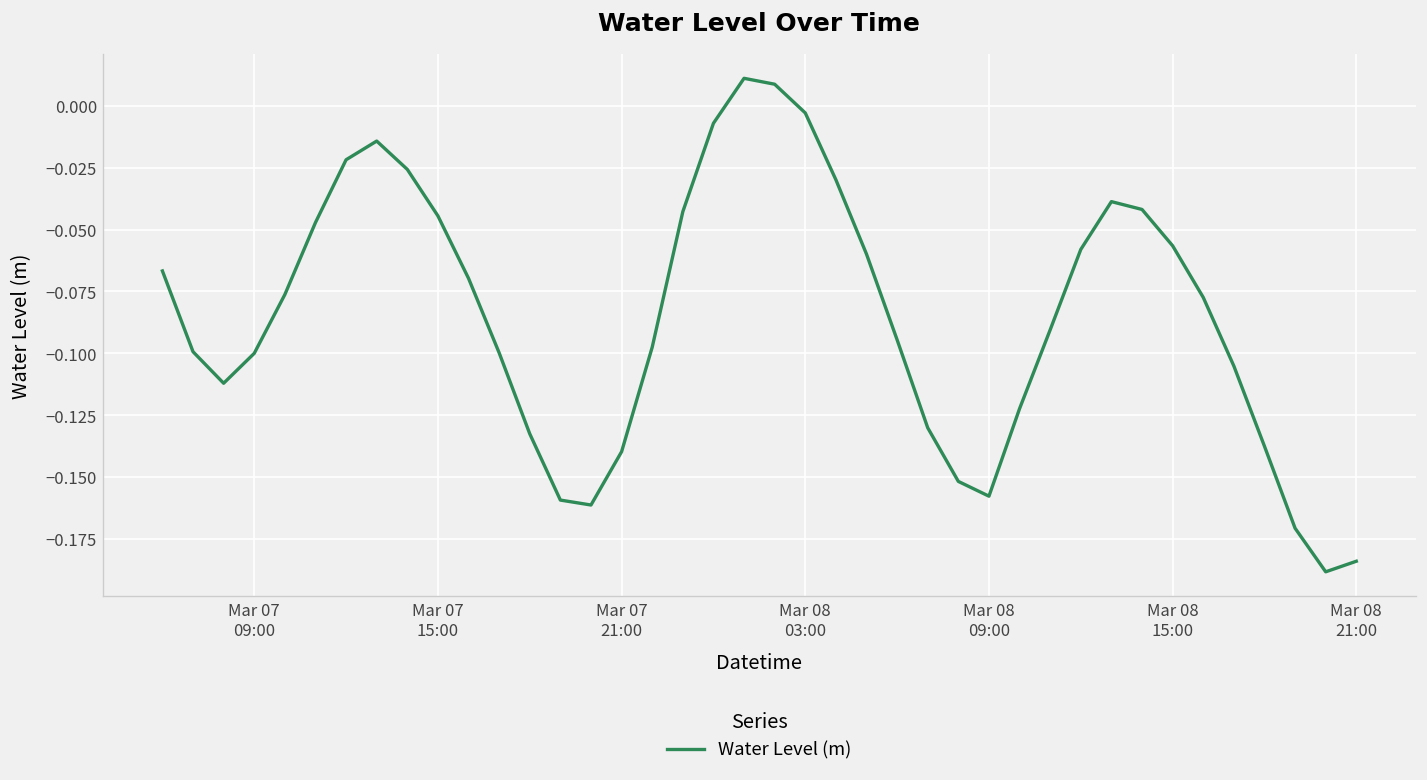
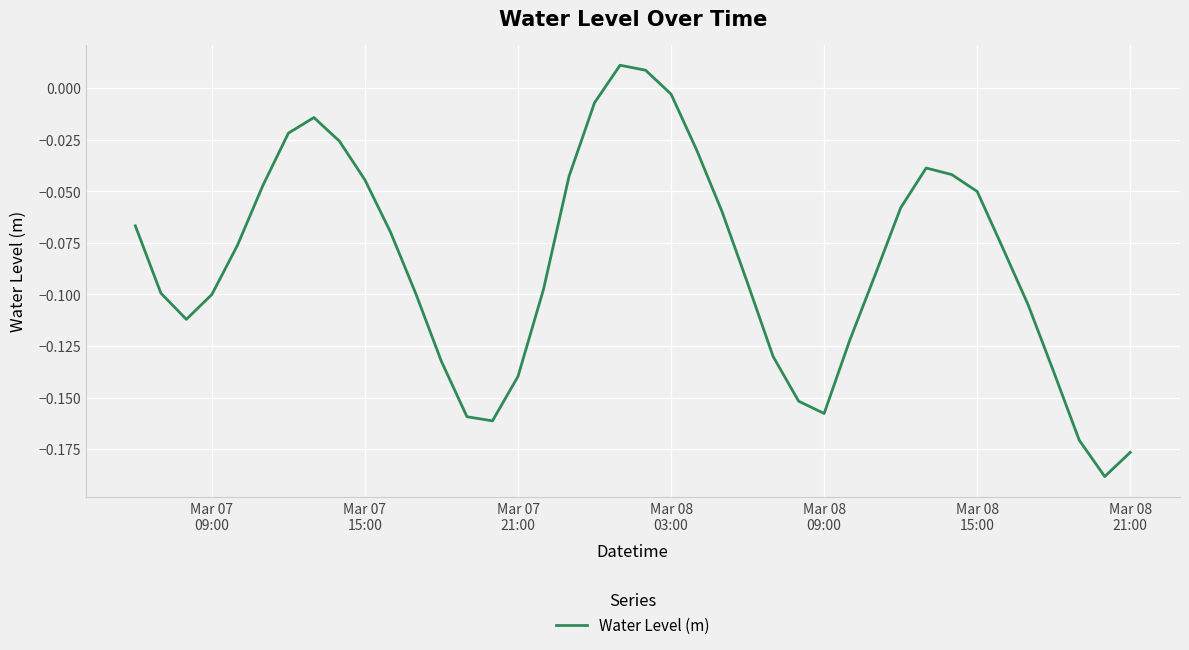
Mar 08 15:00: -0.057 -> -0.050
Mar 08 21:00: -0.184 -> -0.177
